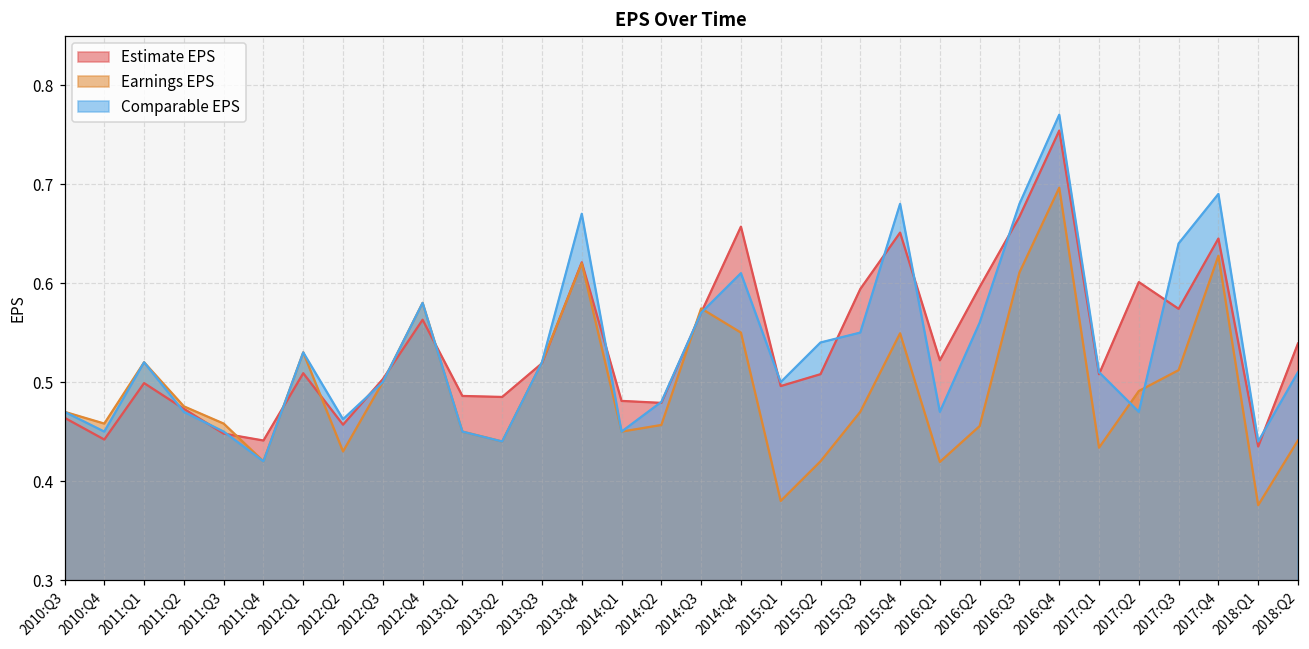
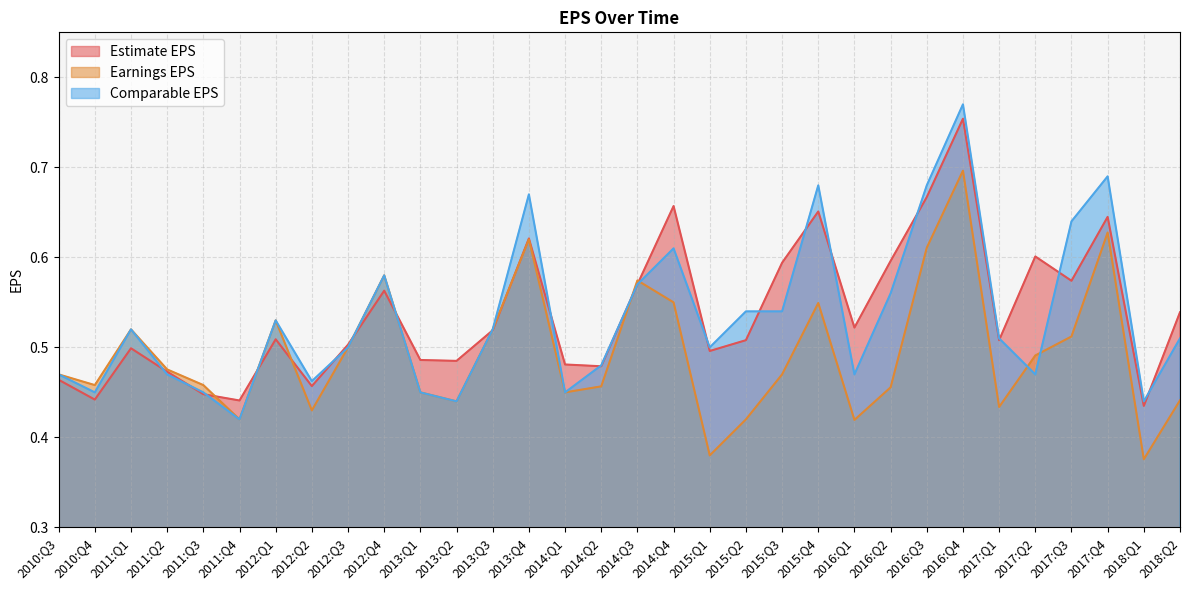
Comparable EPS, 2015:Q3: 0.55 -> 0.54
